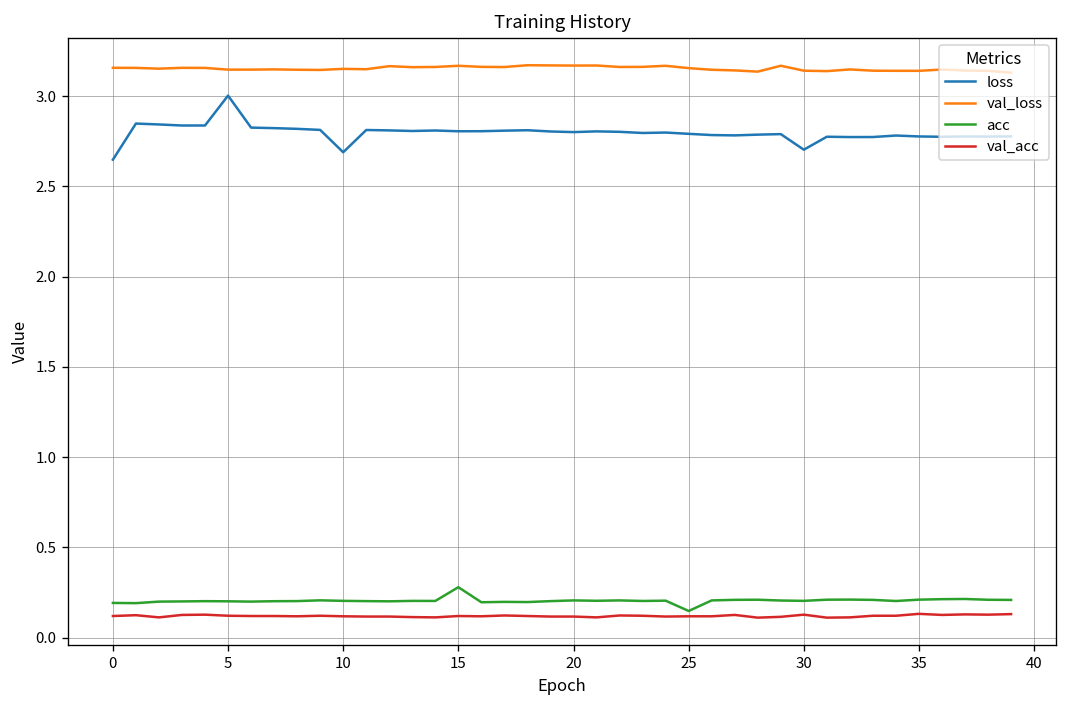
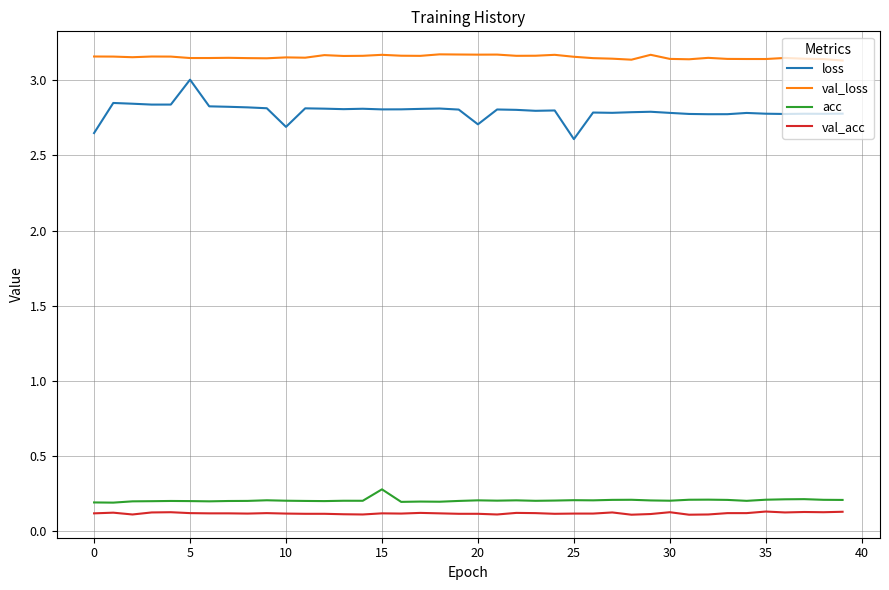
loss, 20: 2.80 -> 2.71
loss, 25: 2.79 -> 2.61
acc, 25: 0.15 -> 0.21
loss, 30: 2.70 -> 2.78
